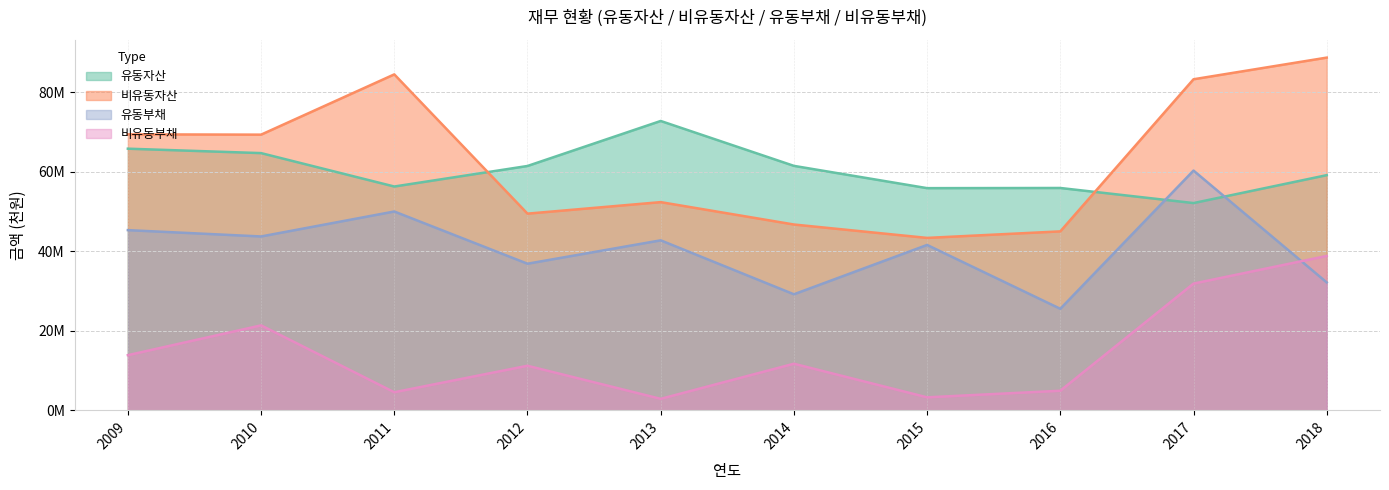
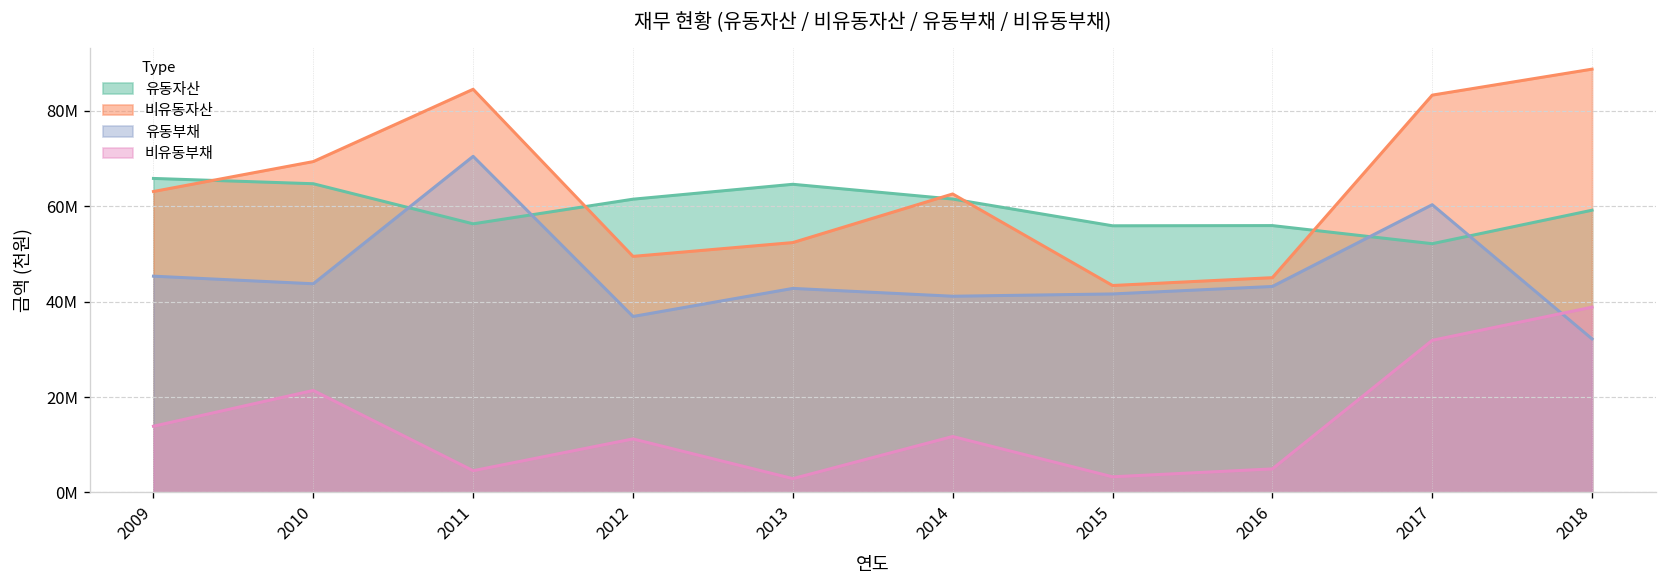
비유동자산, 2009: 69000000 -> 63000000
유동부채, 2011: 50000000 -> 70000000
유동자산, 2013: 73000000 -> 65000000
비유동자산, 2014: 47000000 -> 63000000
유동부채, 2014: 29000000 -> 41000000
유동부채, 2016: 26000000 -> 43000000
